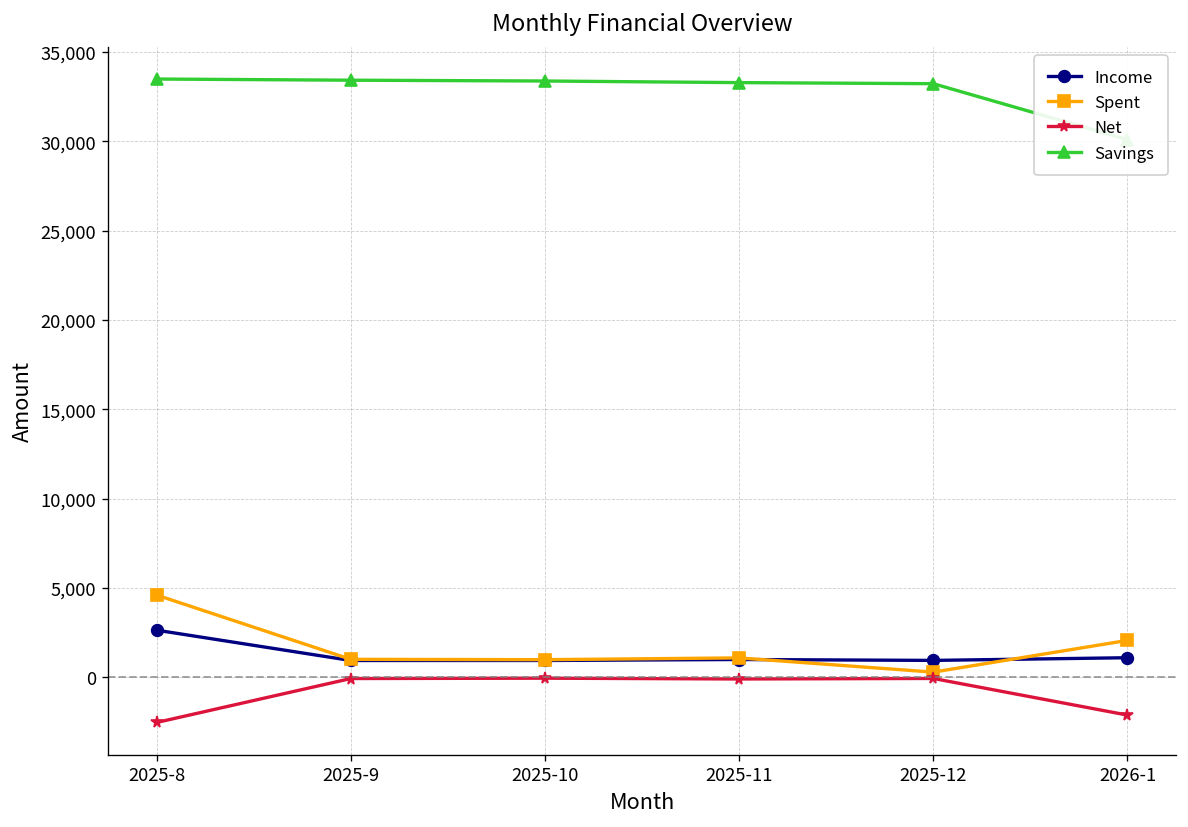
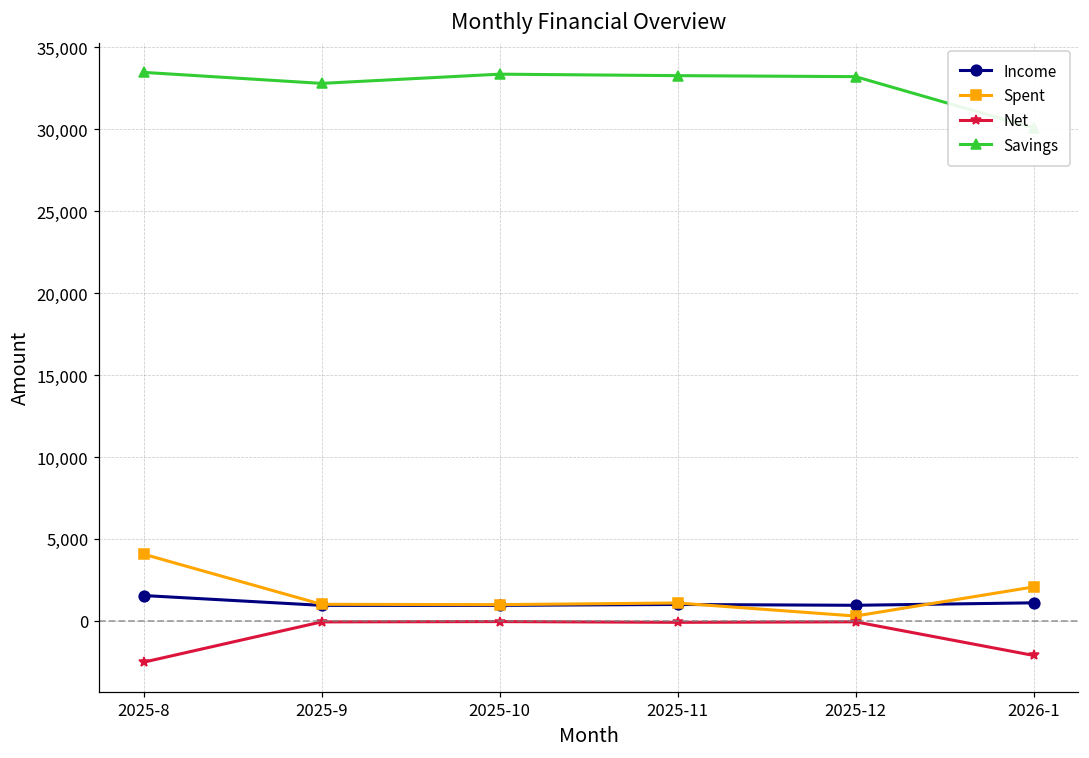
Income, 2025-8: 2,600 -> 1,500
Spent, 2025-8: 4,600 -> 4,100
Savings, 2025-9: 33,400 -> 32,800
